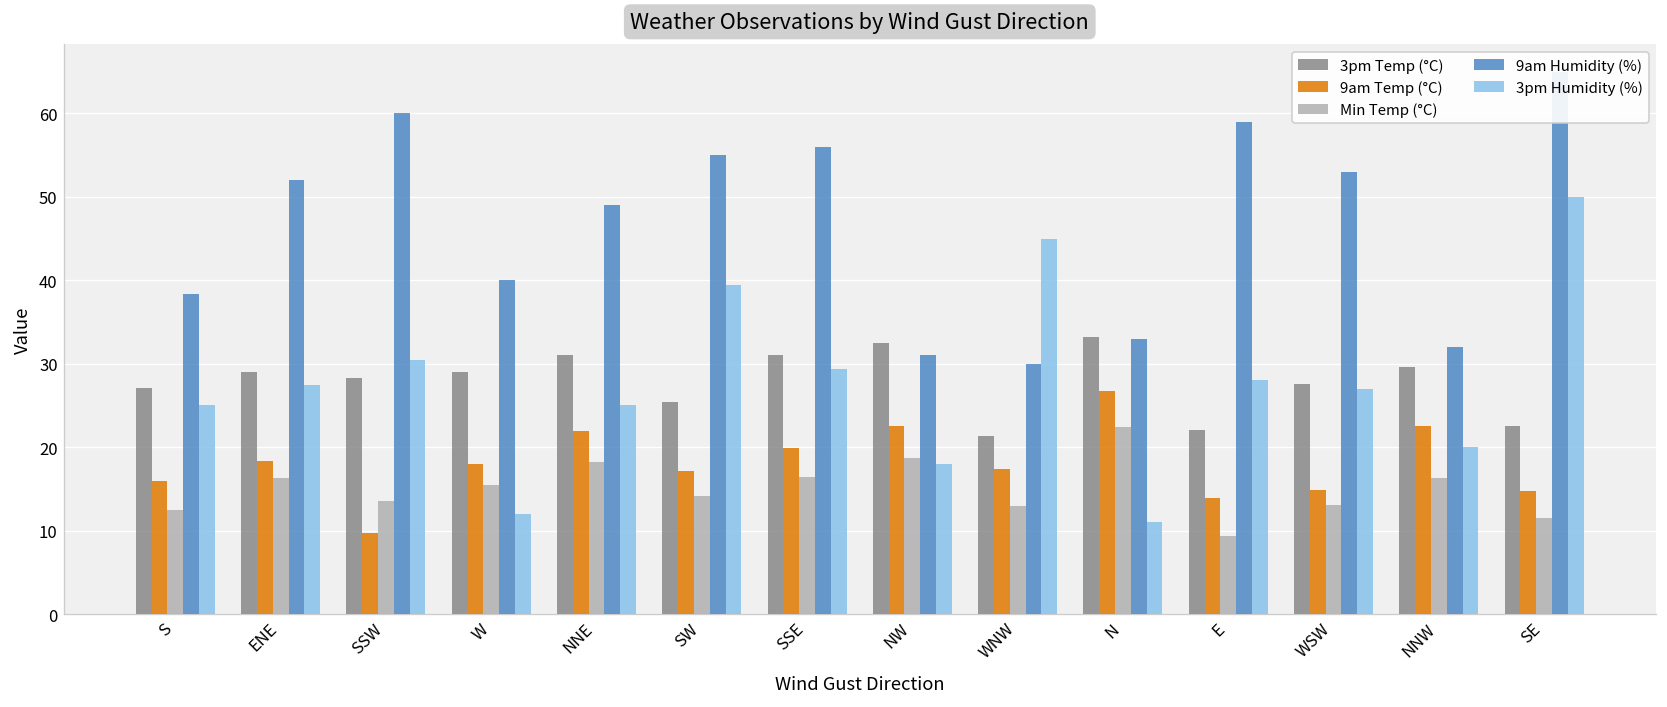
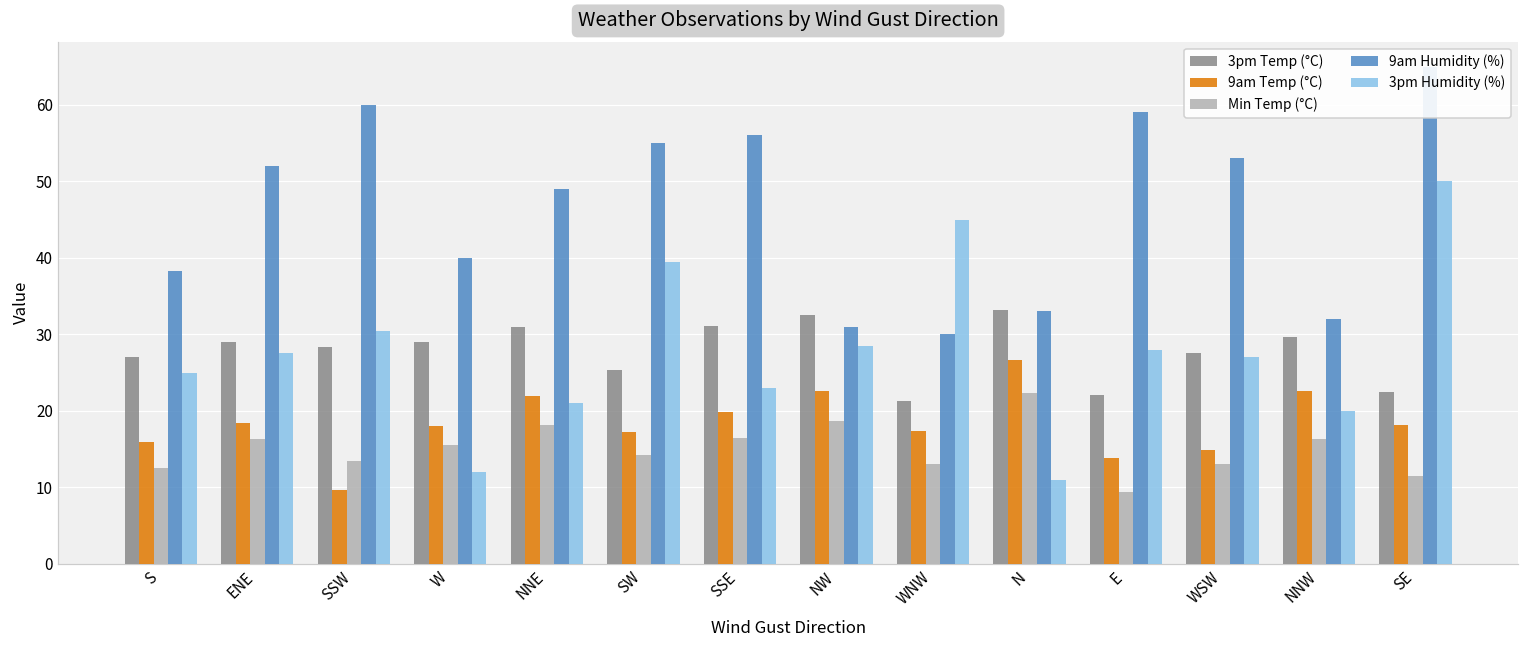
3pm Humidity (%), NNE: 25 -> 21
3pm Humidity (%), SSE: 29 -> 23
3pm Humidity (%), NW: 18 -> 29
9am Temp (°C), SE: 15 -> 18
